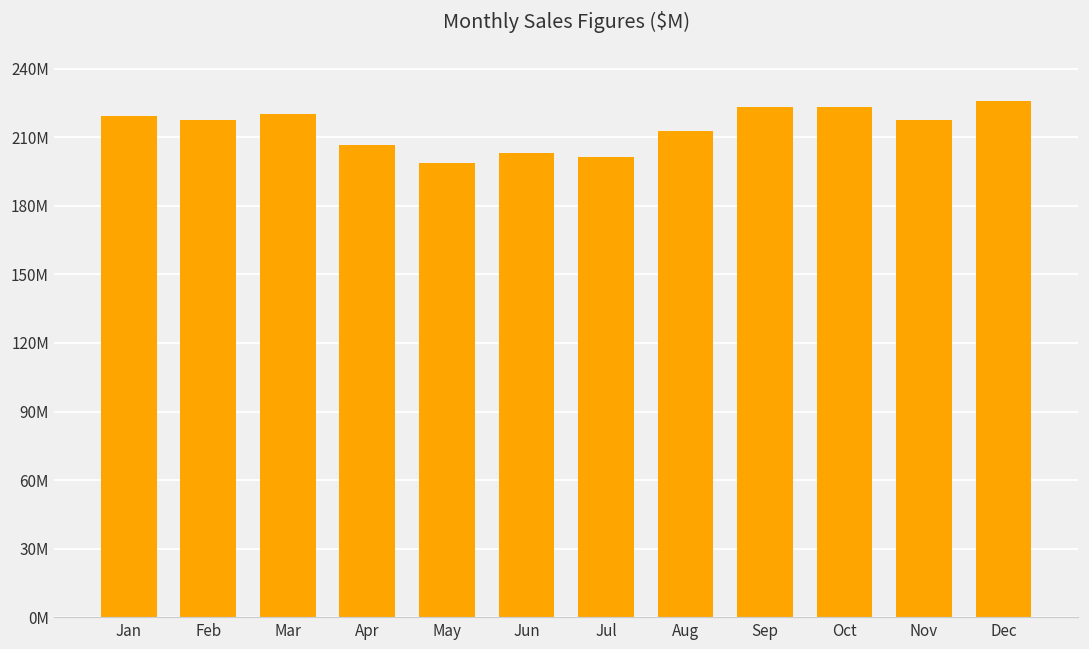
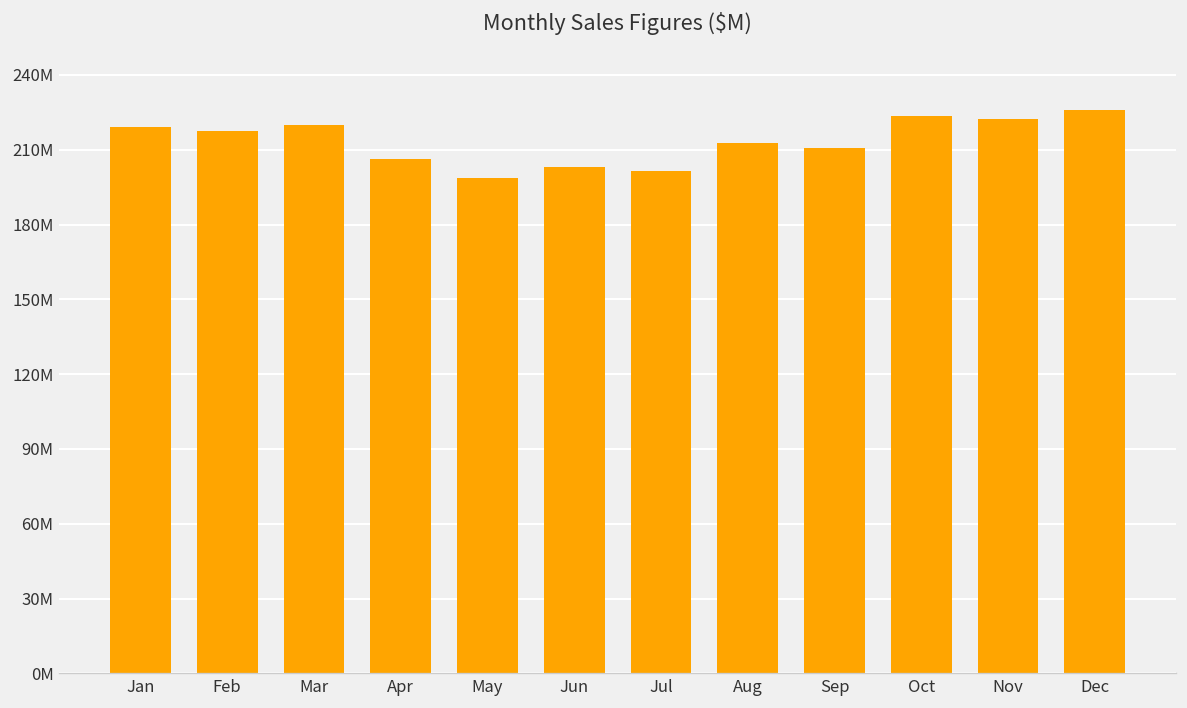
Sep: 223000000 -> 211000000
Nov: 217000000 -> 222000000
